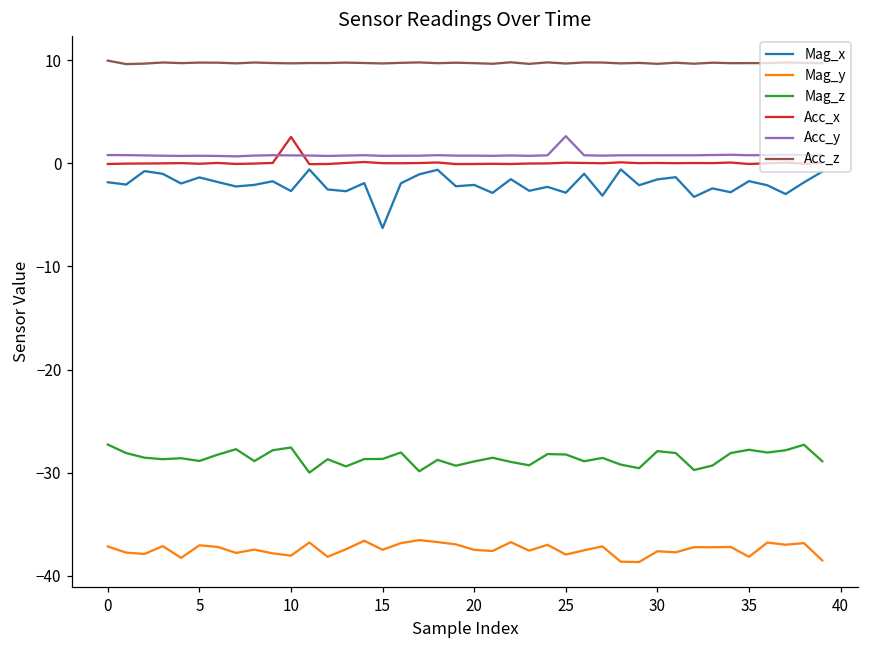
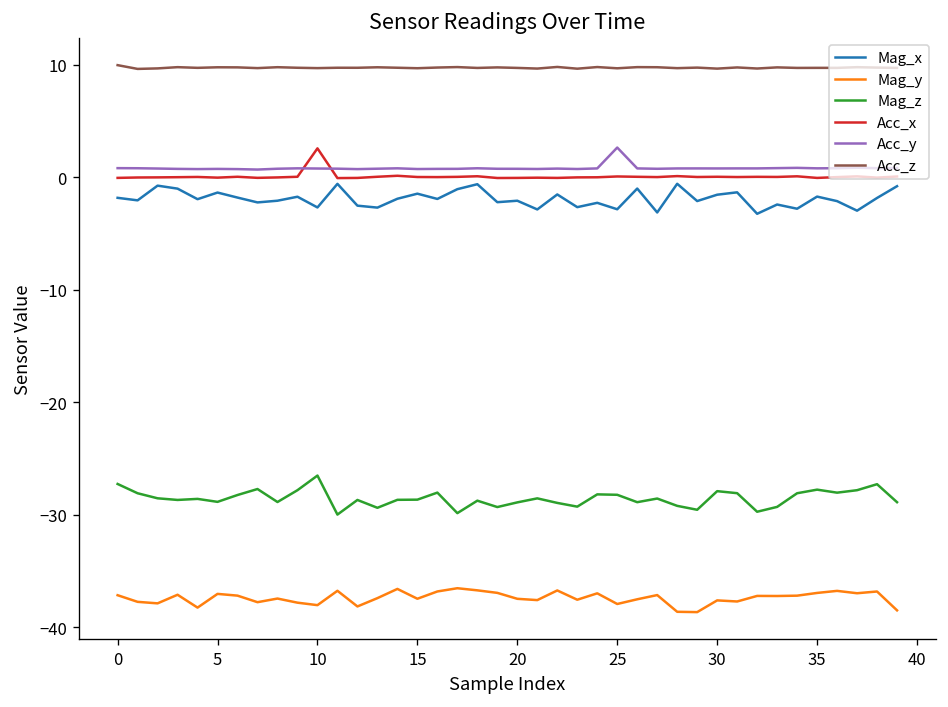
Mag_z, 10: -28 -> -27
Mag_x, 15: -6 -> -1
Mag_y, 35: -38 -> -37
